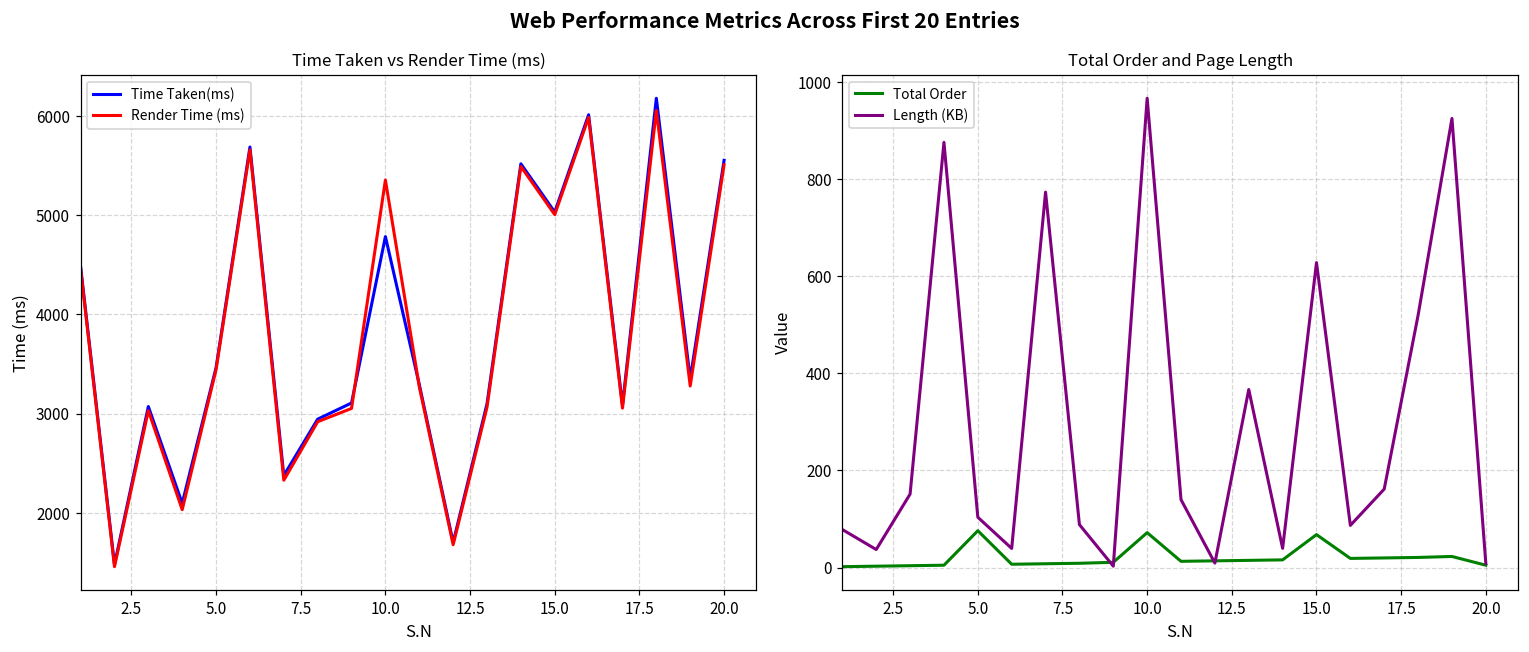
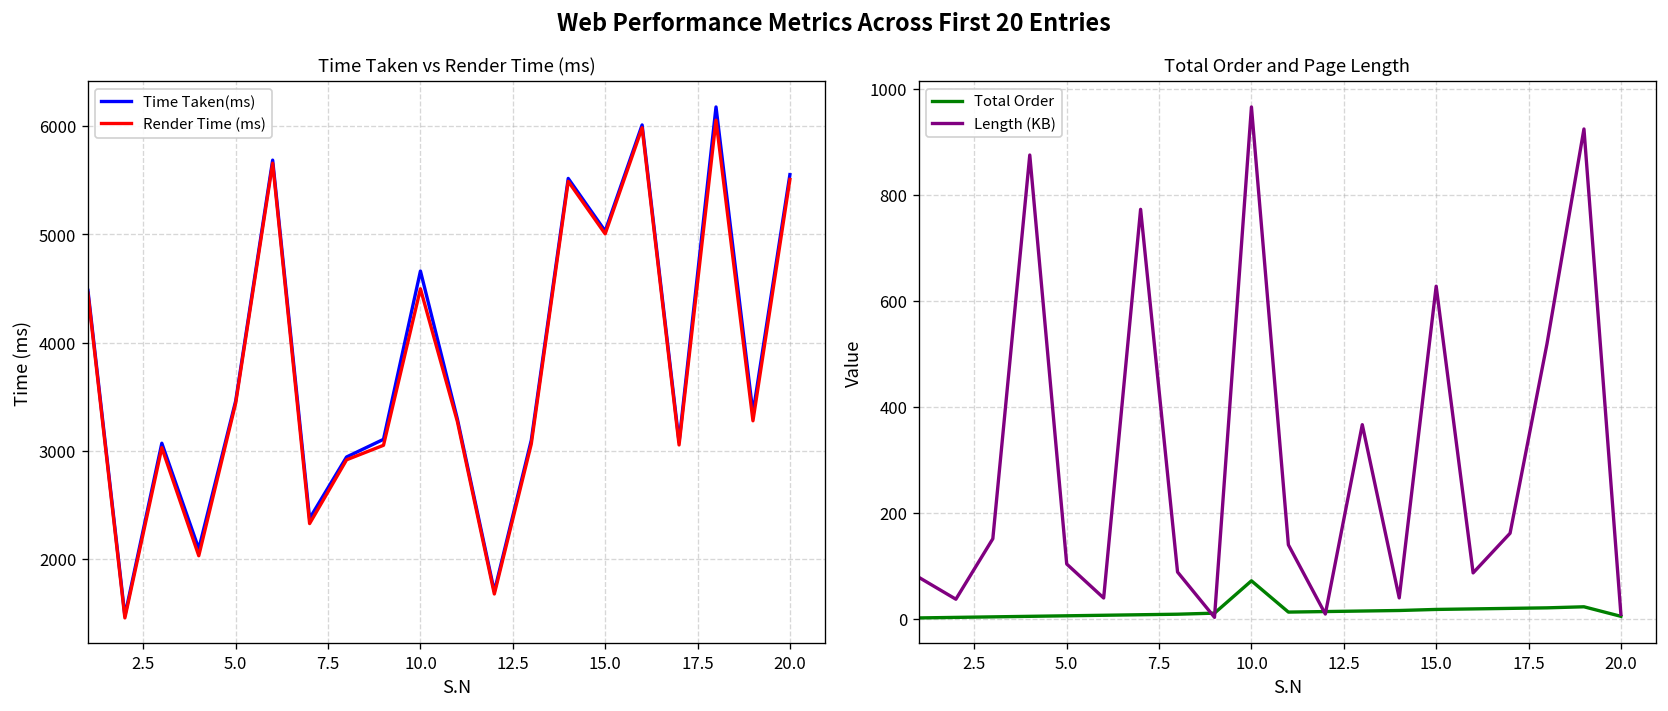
Time Taken vs Render Time (ms), Time Taken(ms), 10.0: 4800 -> 4700
Time Taken vs Render Time (ms), Render Time (ms), 10.0: 5400 -> 4500
Total Order and Page Length, Total Order, 5.0: 80 -> 10
Total Order and Page Length, Total Order, 15.0: 70 -> 20
